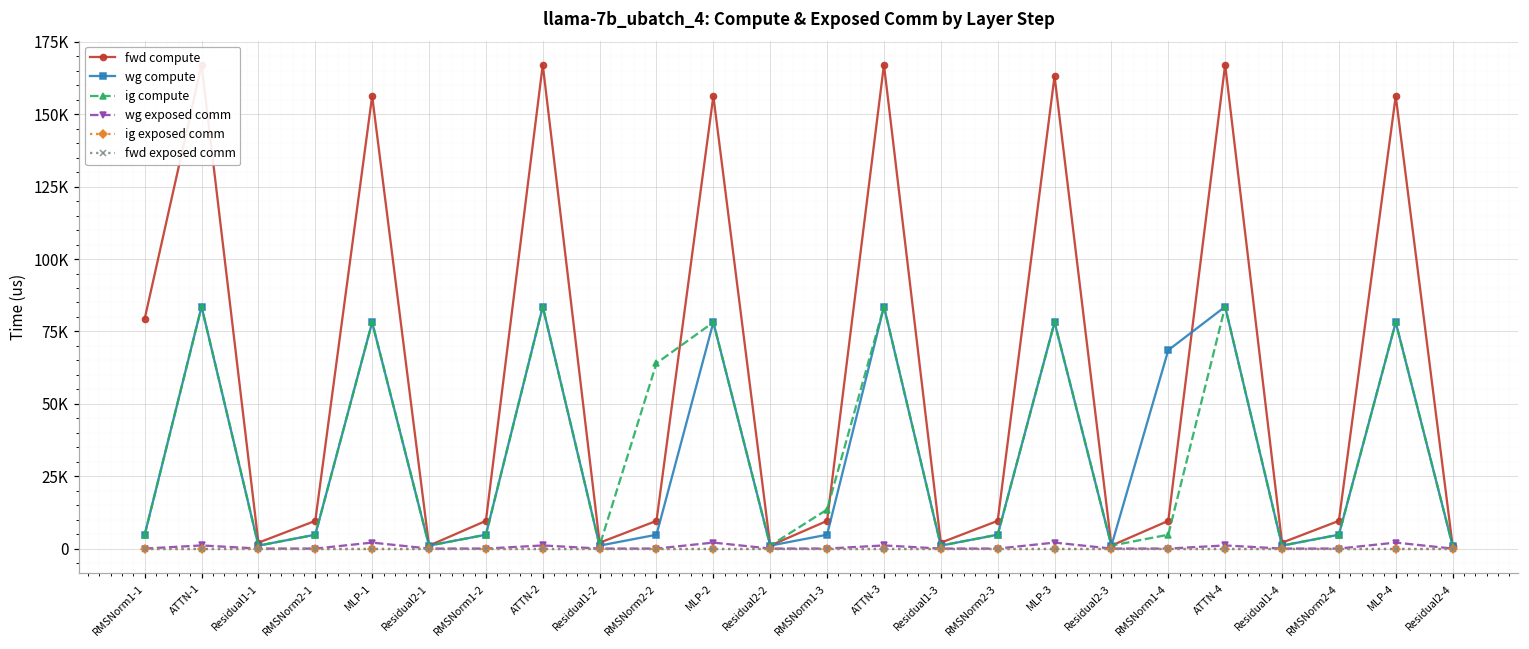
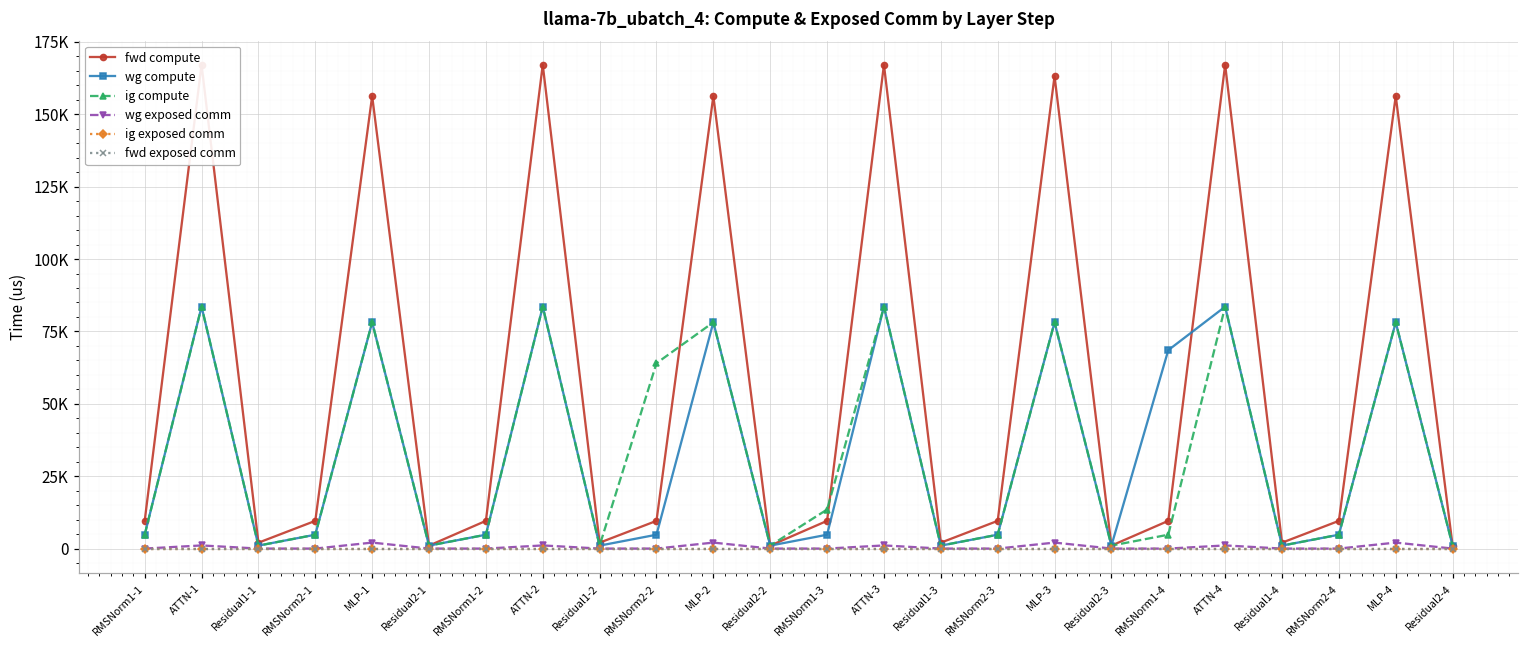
fwd compute, RMSNorm1-1: 79000 -> 10000
